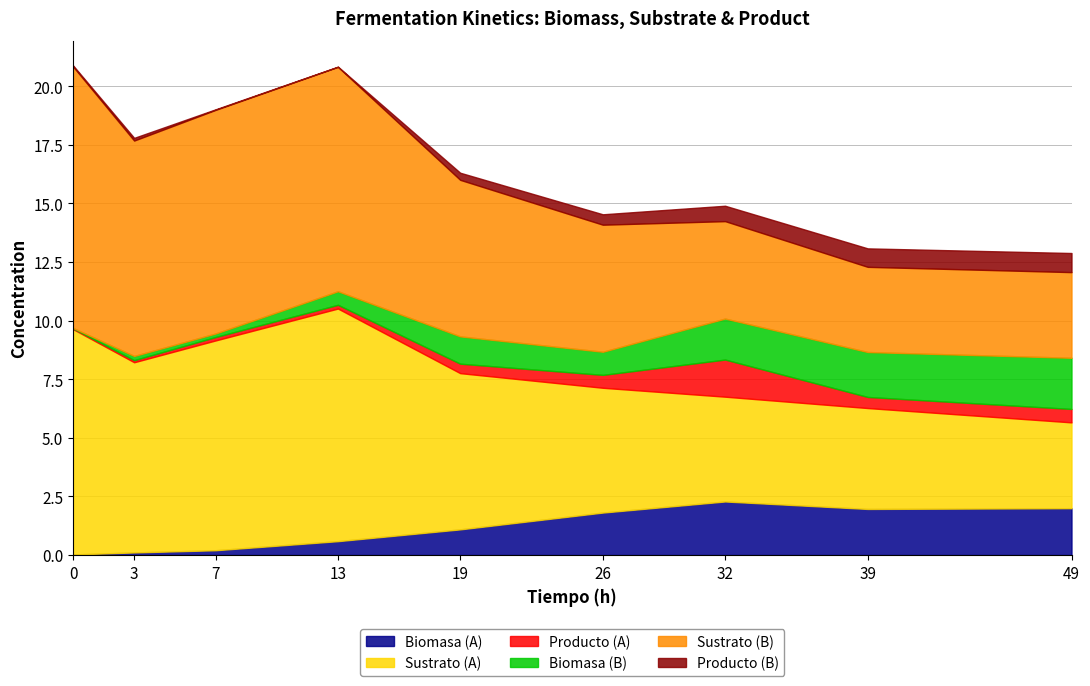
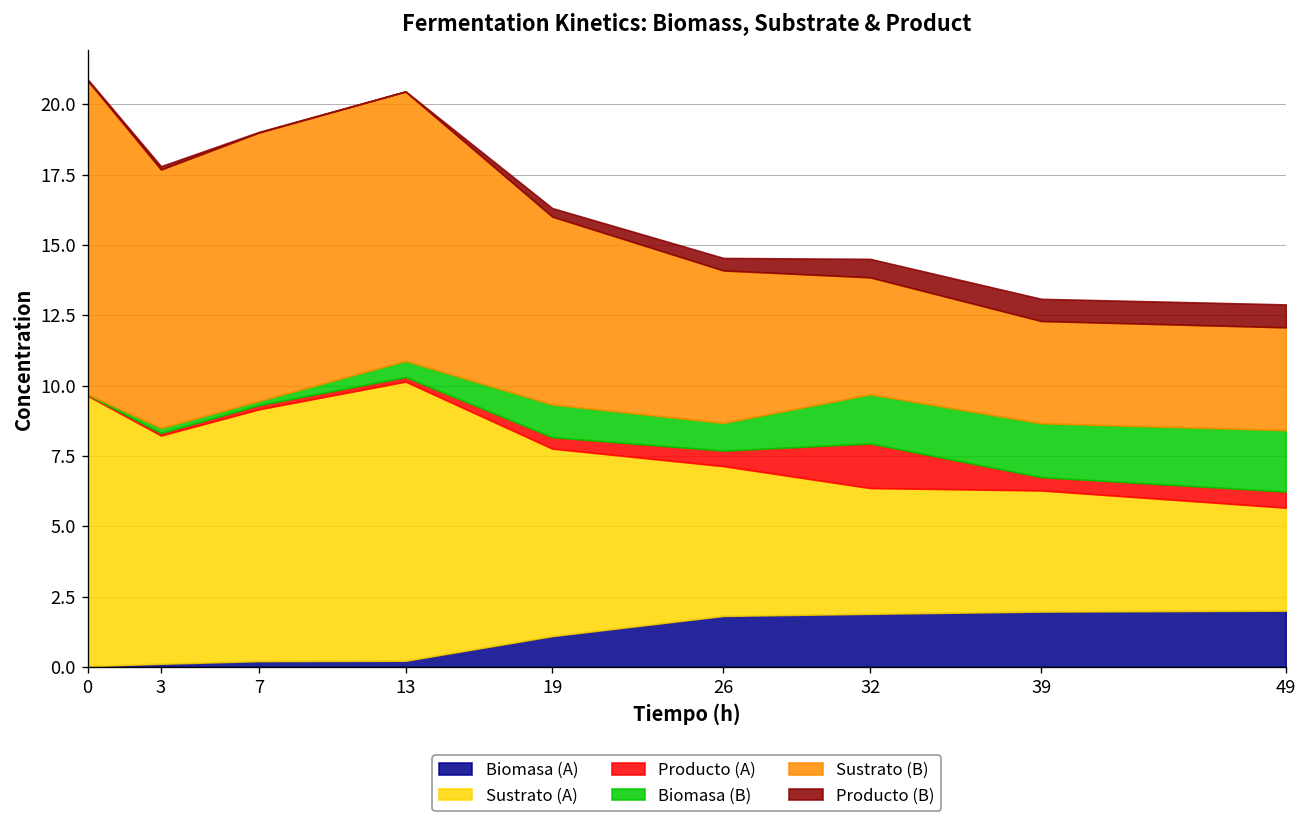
Biomasa (A), 13: 0.6 -> 0.2
Biomasa (A), 32: 2.3 -> 1.9
